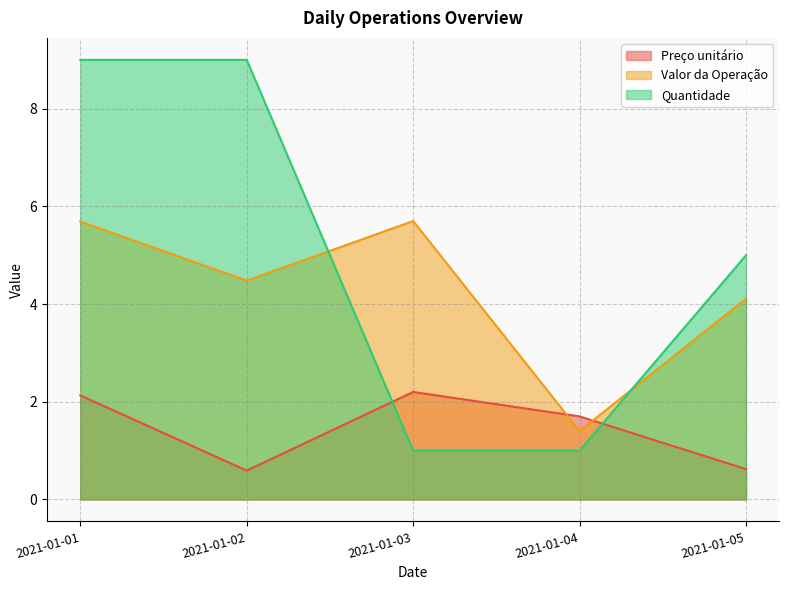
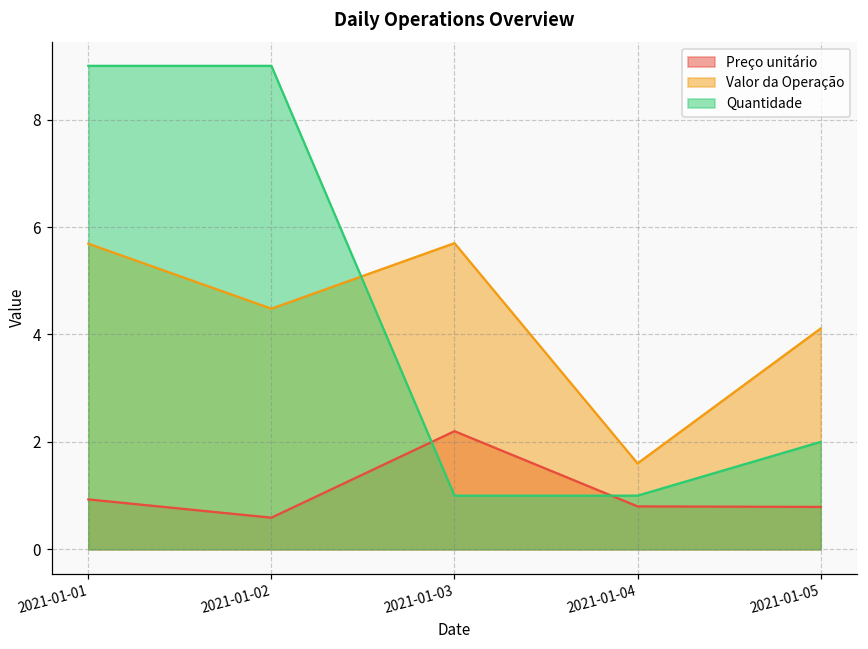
Preço unitário, 2021-01-01: 2.1 -> 0.9
Preço unitário, 2021-01-04: 1.7 -> 0.8
Valor da Operação, 2021-01-04: 1.4 -> 1.6
Preço unitário, 2021-01-05: 0.6 -> 0.8
Quantidade, 2021-01-05: 5 -> 2
